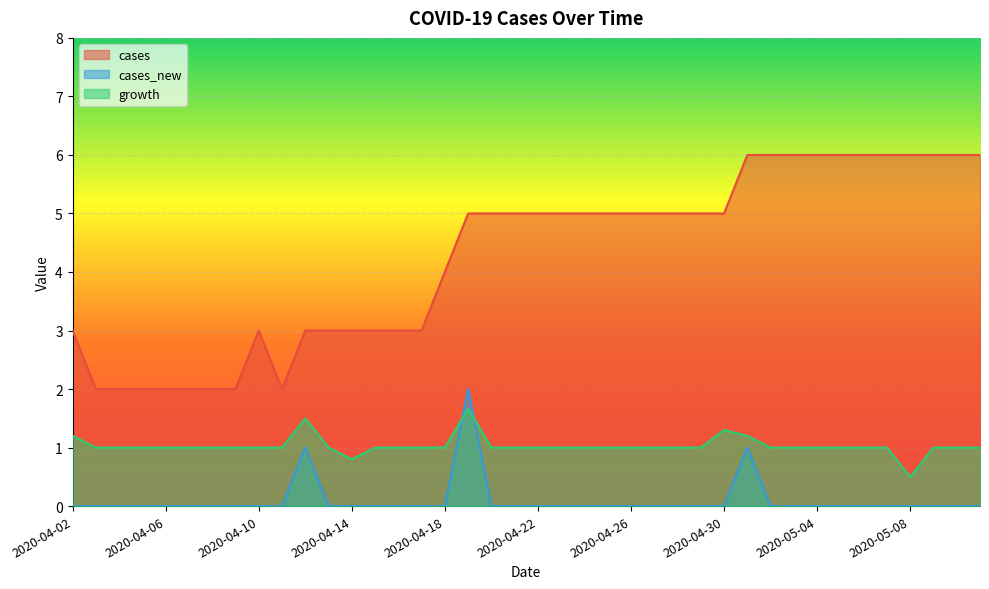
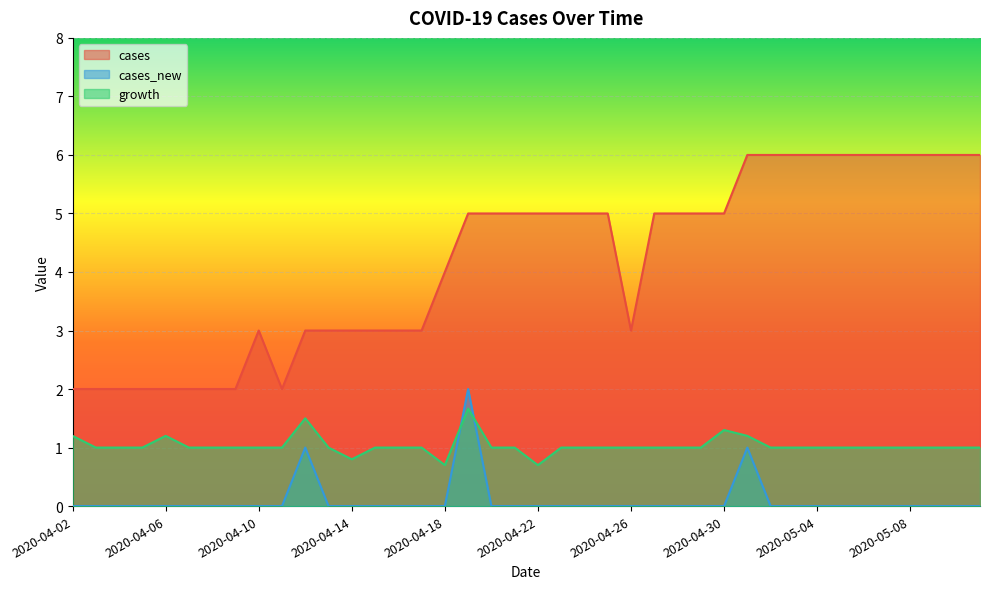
cases, 2020-04-02: 3 -> 2
growth, 2020-04-06: 1.0 -> 1.2
growth, 2020-04-18: 1.0 -> 0.7
growth, 2020-04-22: 1.0 -> 0.7
cases, 2020-04-26: 5 -> 3
growth, 2020-05-08: 0.5 -> 1.0
